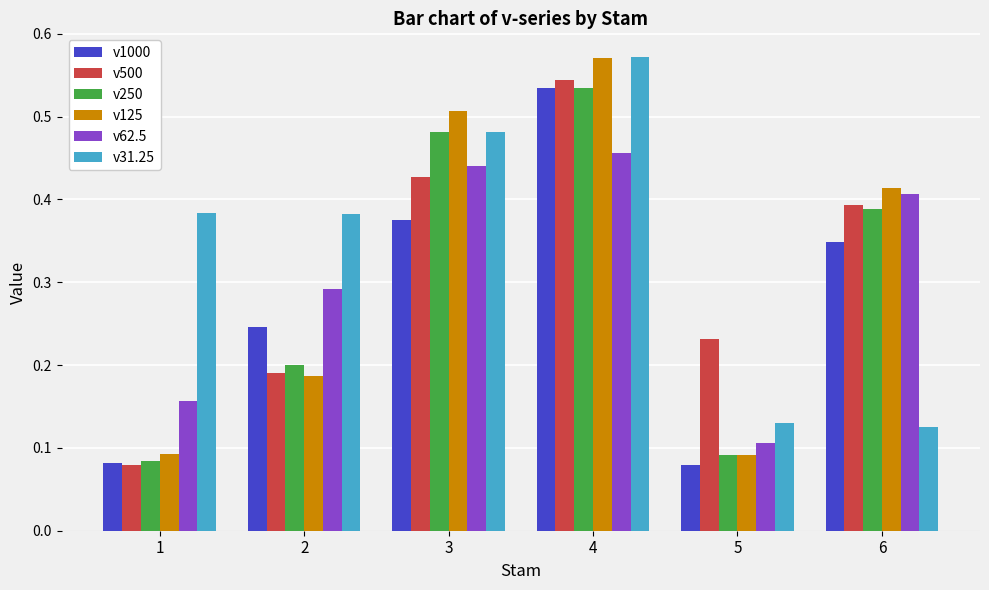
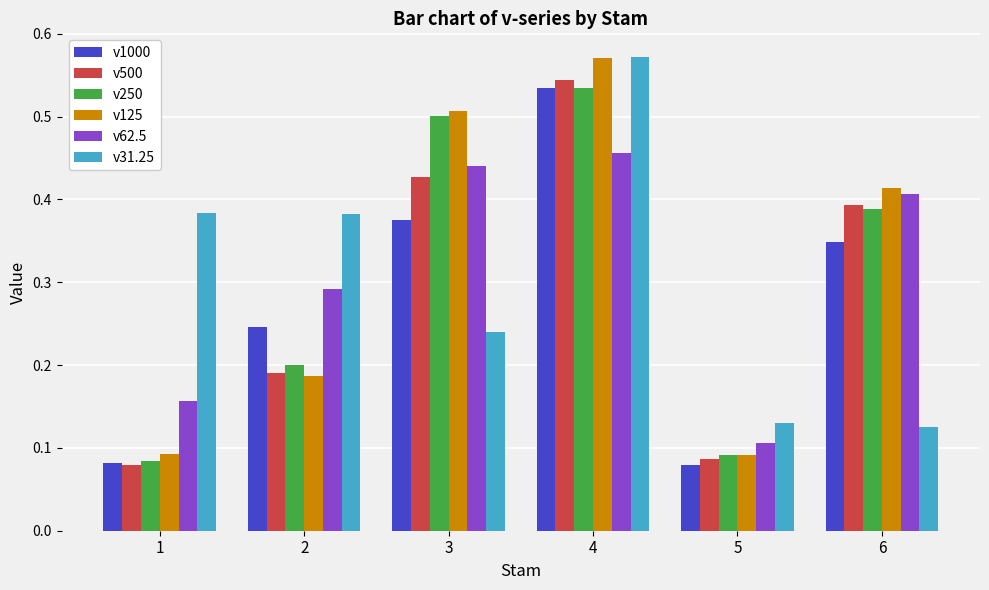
v250, 3: 0.48 -> 0.50
v31.25, 3: 0.48 -> 0.24
v500, 5: 0.23 -> 0.09
